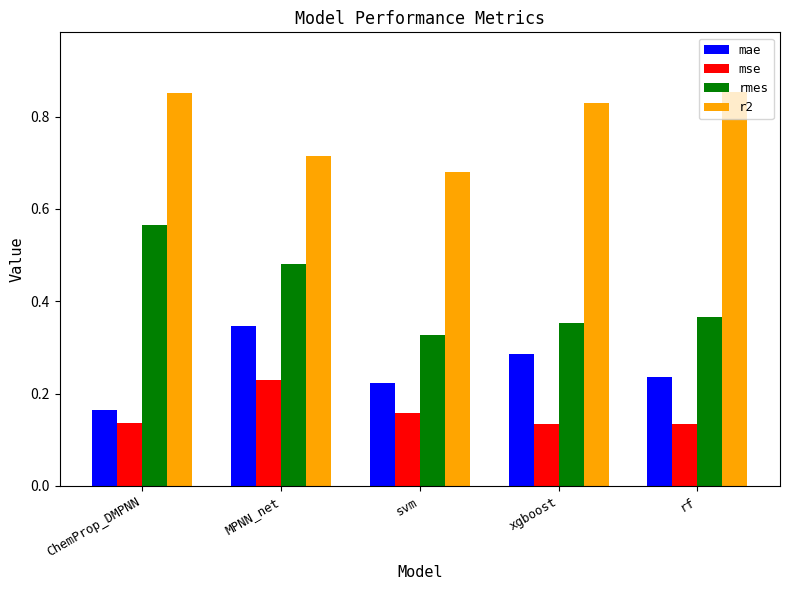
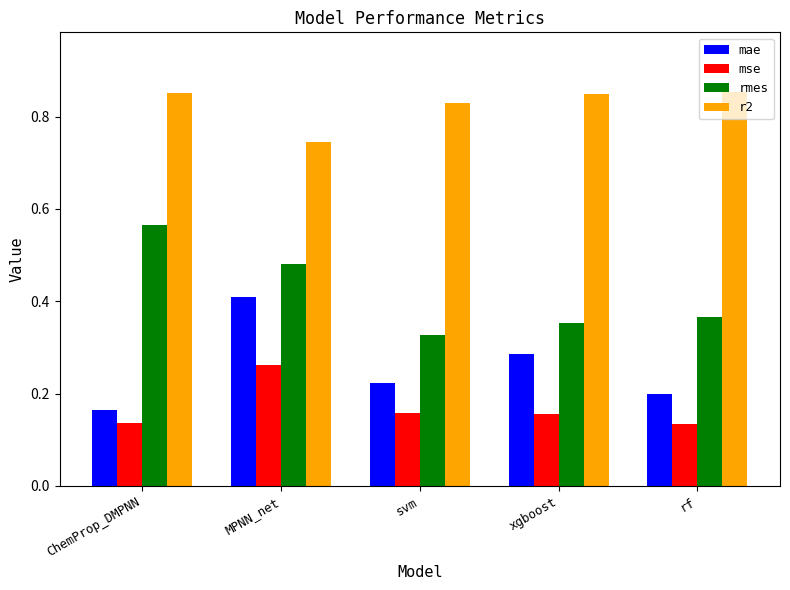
mae, MPNN_net: 0.35 -> 0.41
mse, MPNN_net: 0.23 -> 0.26
r2, MPNN_net: 0.72 -> 0.75
r2, svm: 0.68 -> 0.83
mse, xgboost: 0.14 -> 0.16
r2, xgboost: 0.83 -> 0.85
mae, rf: 0.24 -> 0.20
